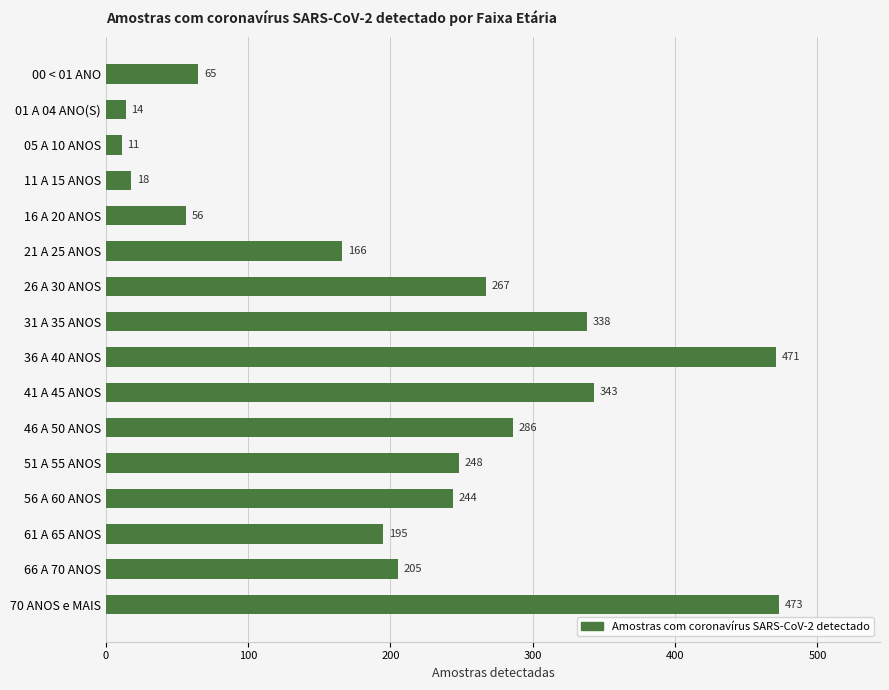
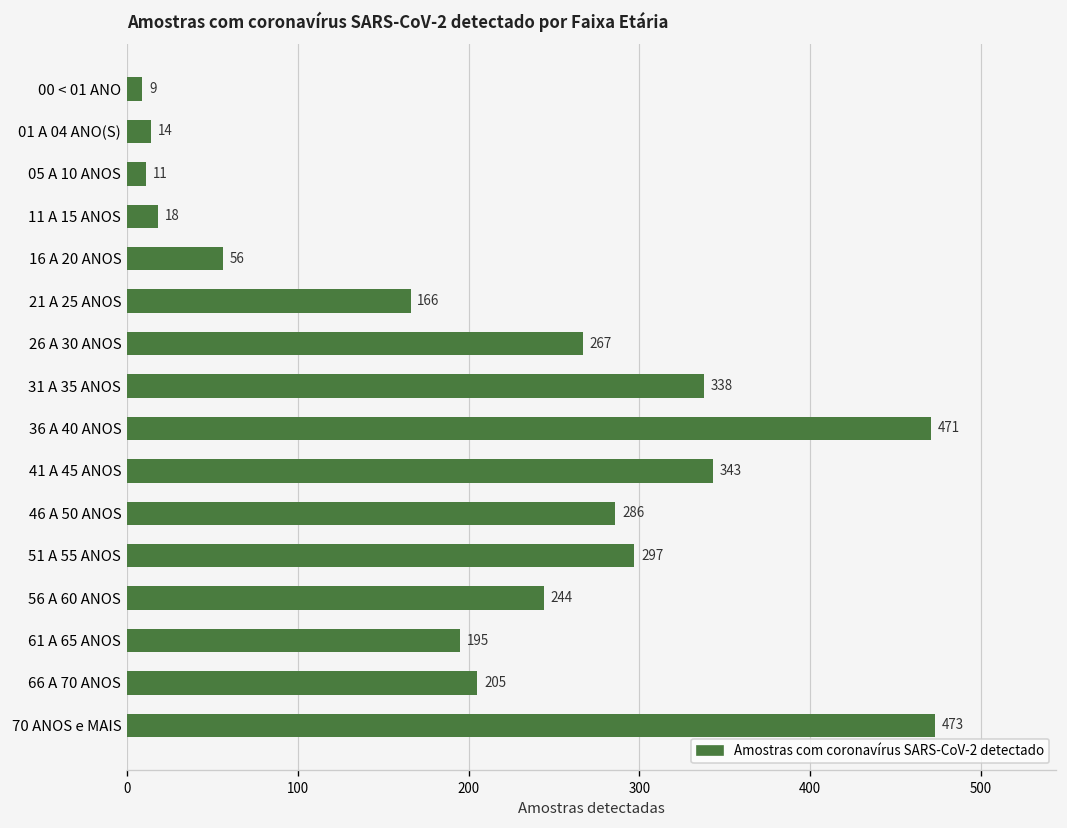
00 < 01 ANO: 65 -> 9
51 A 55 ANOS: 248 -> 297
